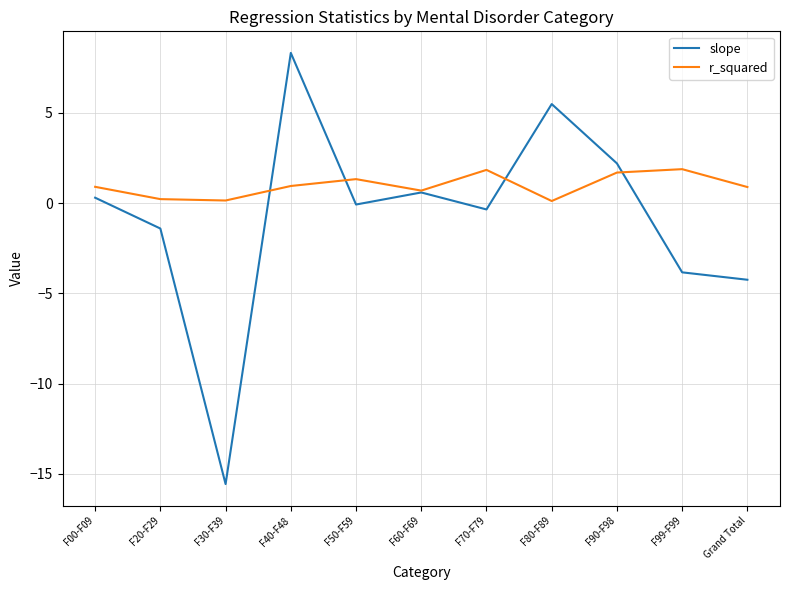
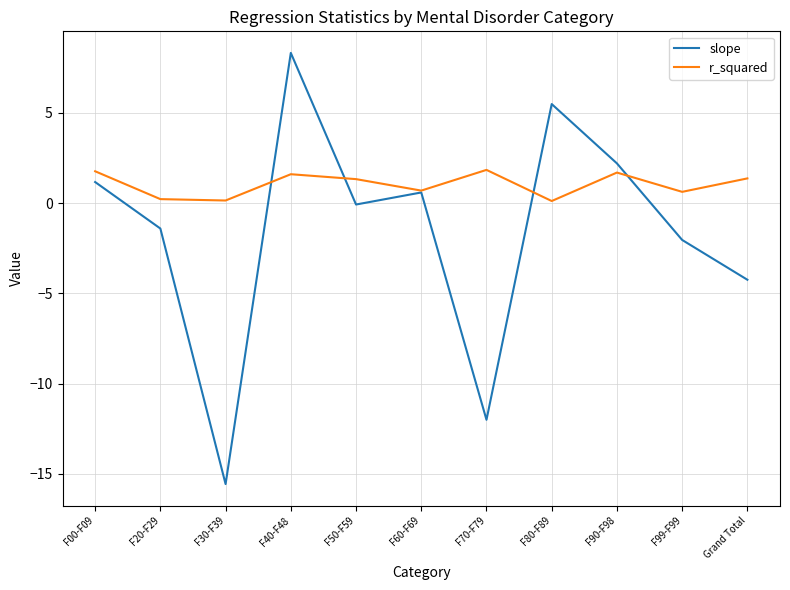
slope, F00-F09: 0.3 -> 1.2
r_squared, F00-F09: 0.9 -> 1.8
r_squared, F40-F48: 0.9 -> 1.6
slope, F70-F79: -0.4 -> -12.0
slope, F99-F99: -3.8 -> -2.0
r_squared, F99-F99: 1.9 -> 0.6
r_squared, Grand Total: 0.9 -> 1.4
